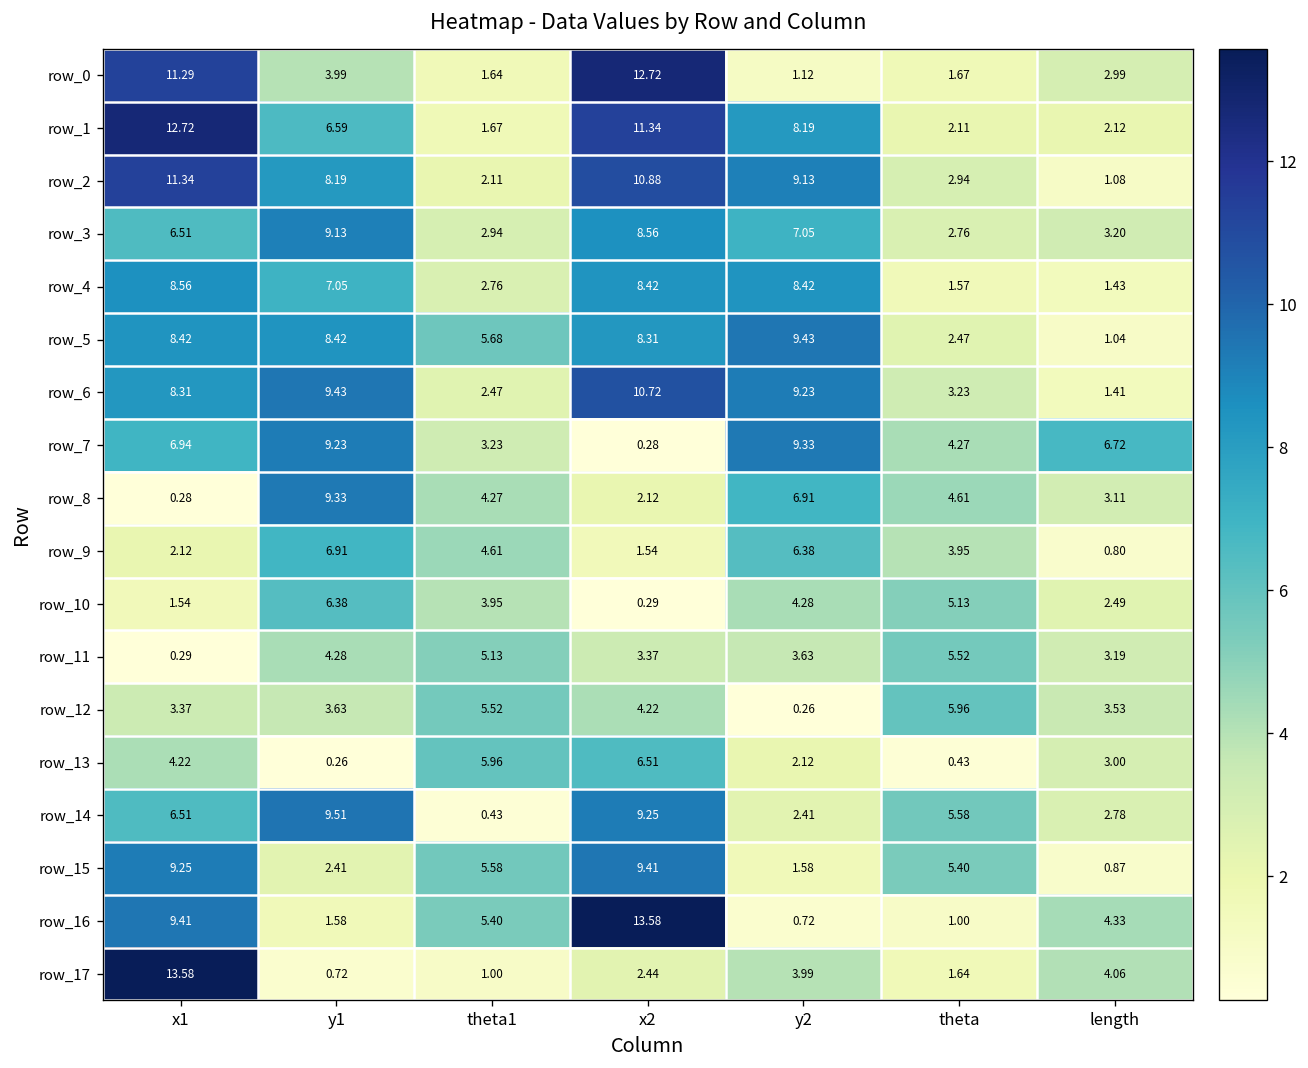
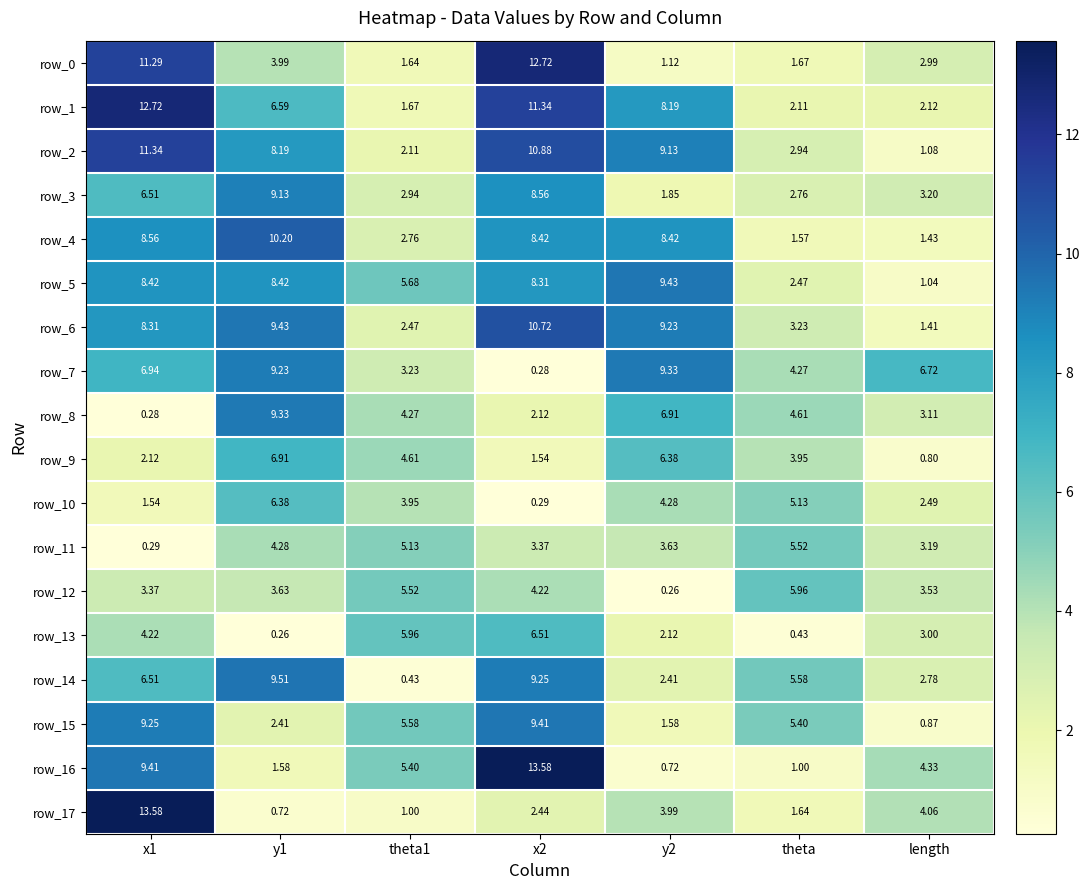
row_3, y2: 7.05 -> 1.85
row_4, y1: 7.05 -> 10.20
